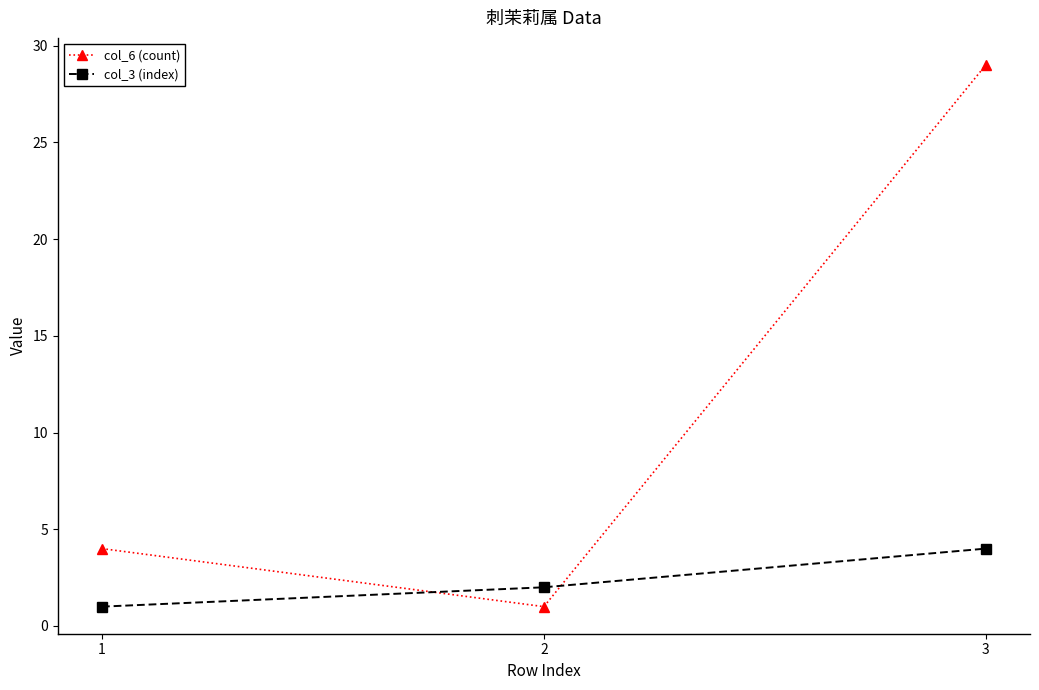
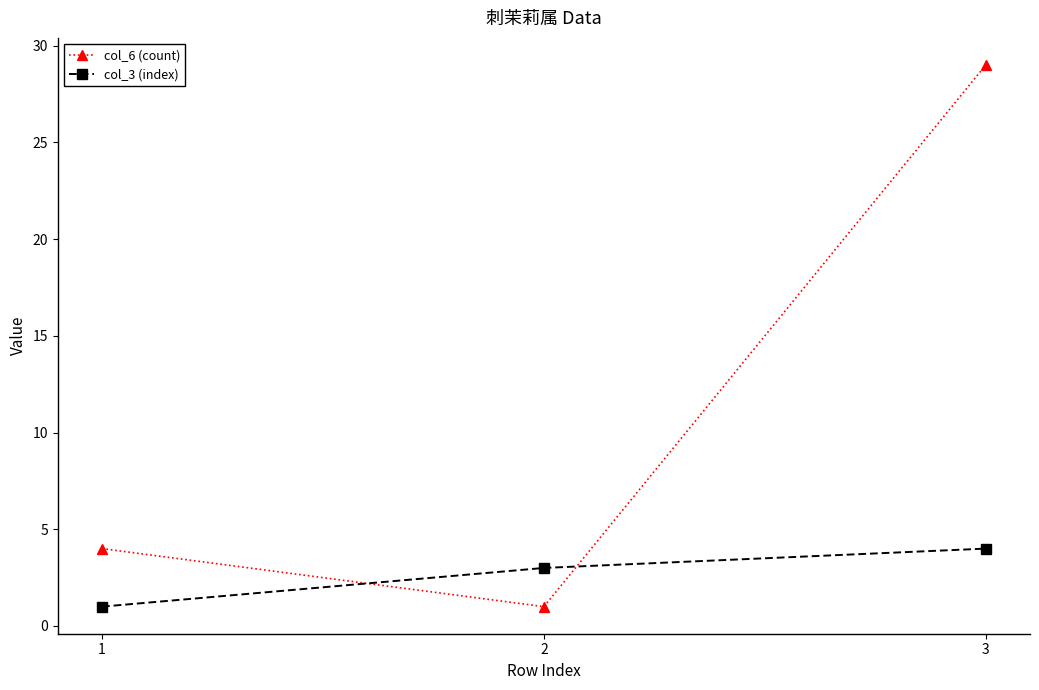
col_3 (index), 2: 2 -> 3
